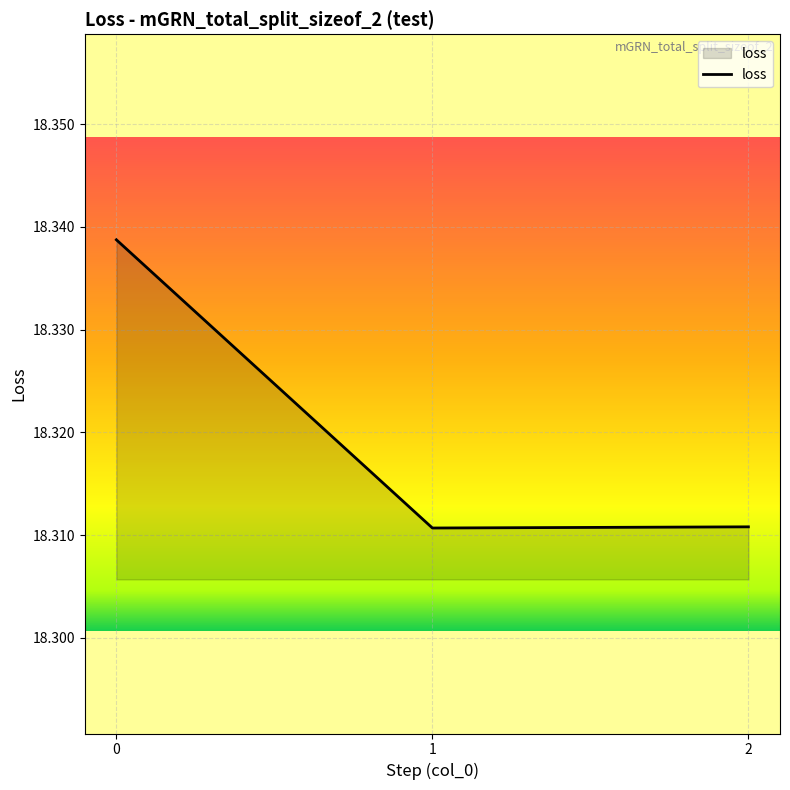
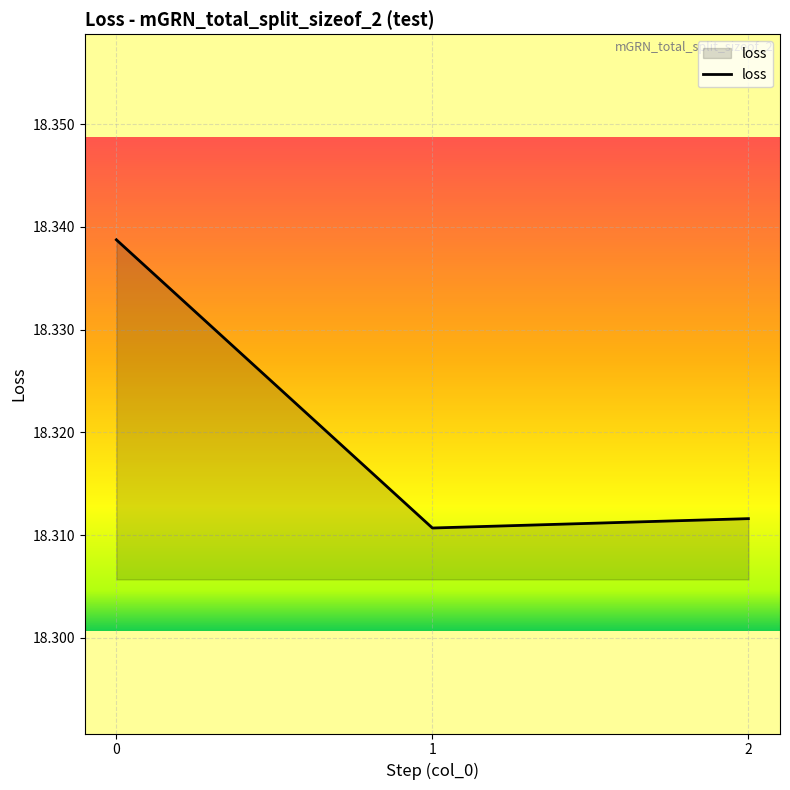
2: 18.3108 -> 18.3116
